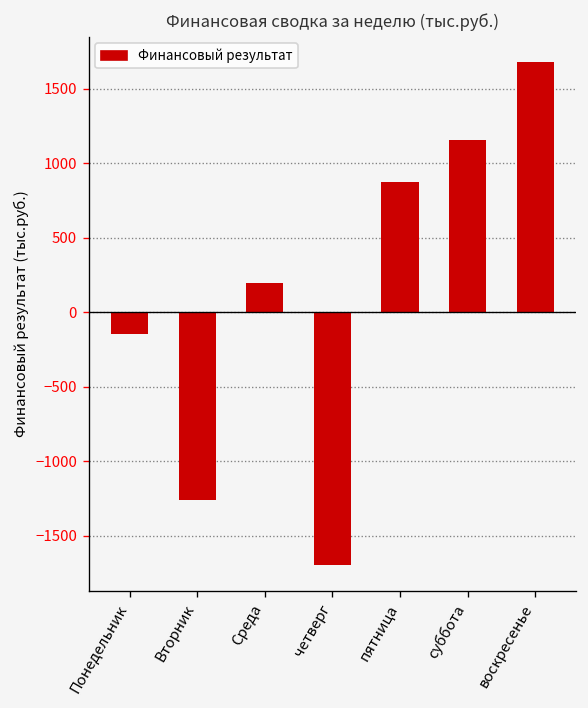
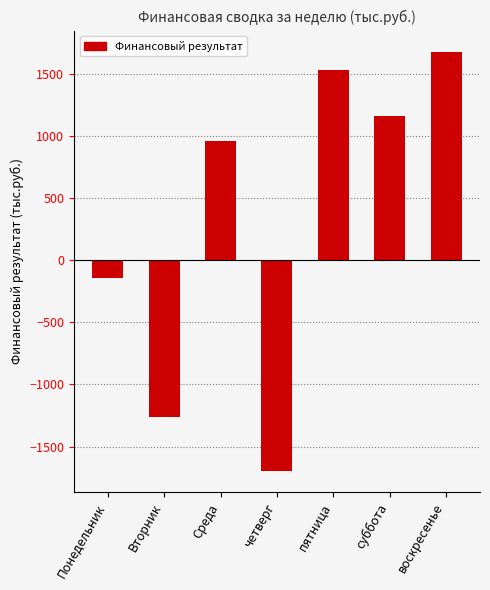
Среда: 200 -> 960
пятница: 880 -> 1530
